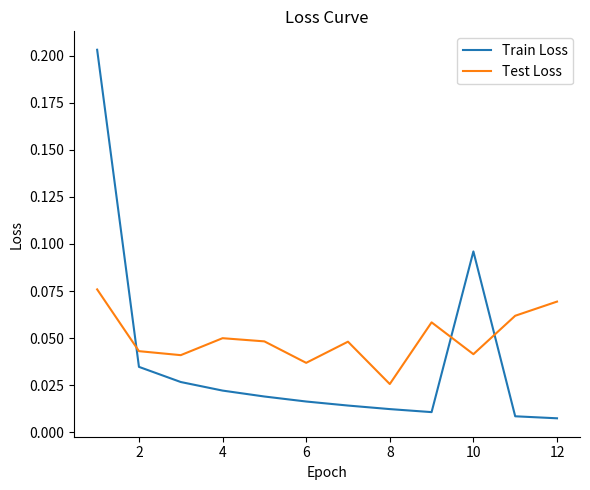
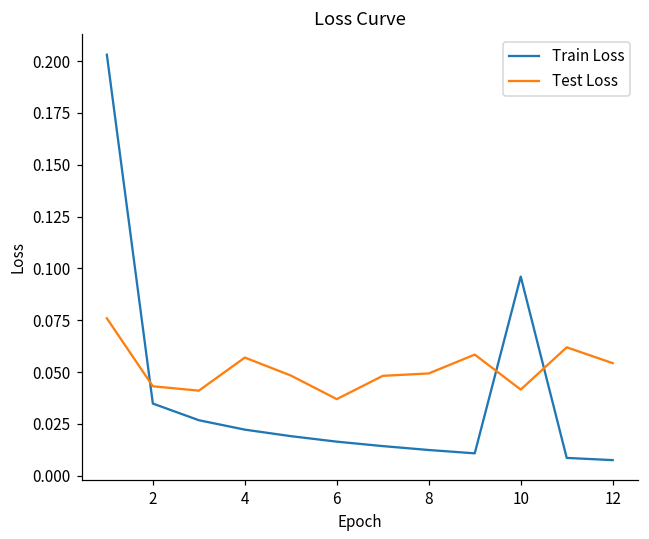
Test Loss, 4: 0.050 -> 0.057
Test Loss, 8: 0.026 -> 0.049
Test Loss, 12: 0.069 -> 0.054
